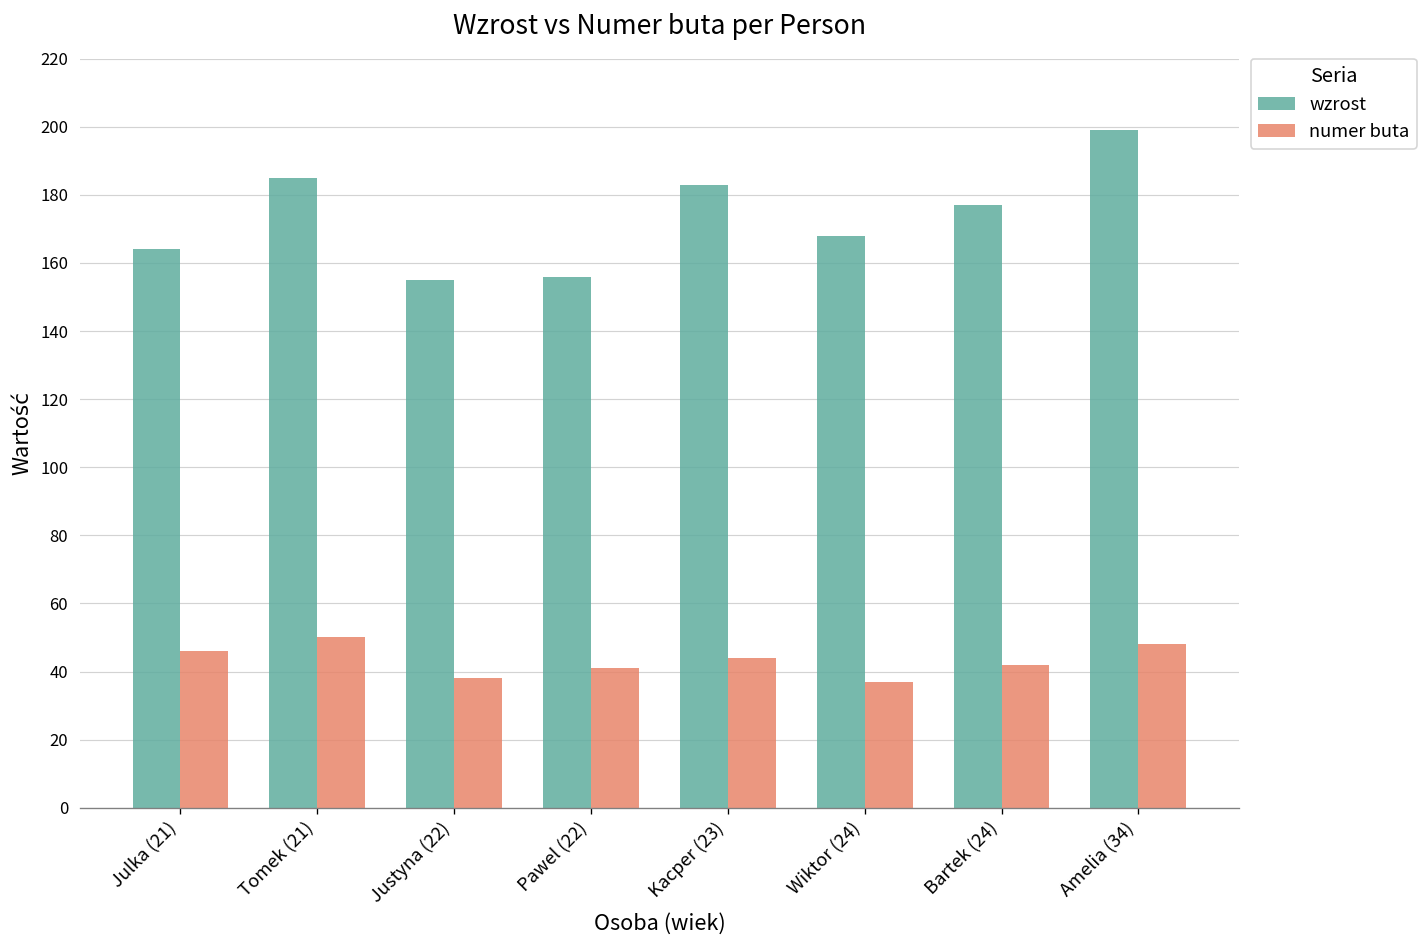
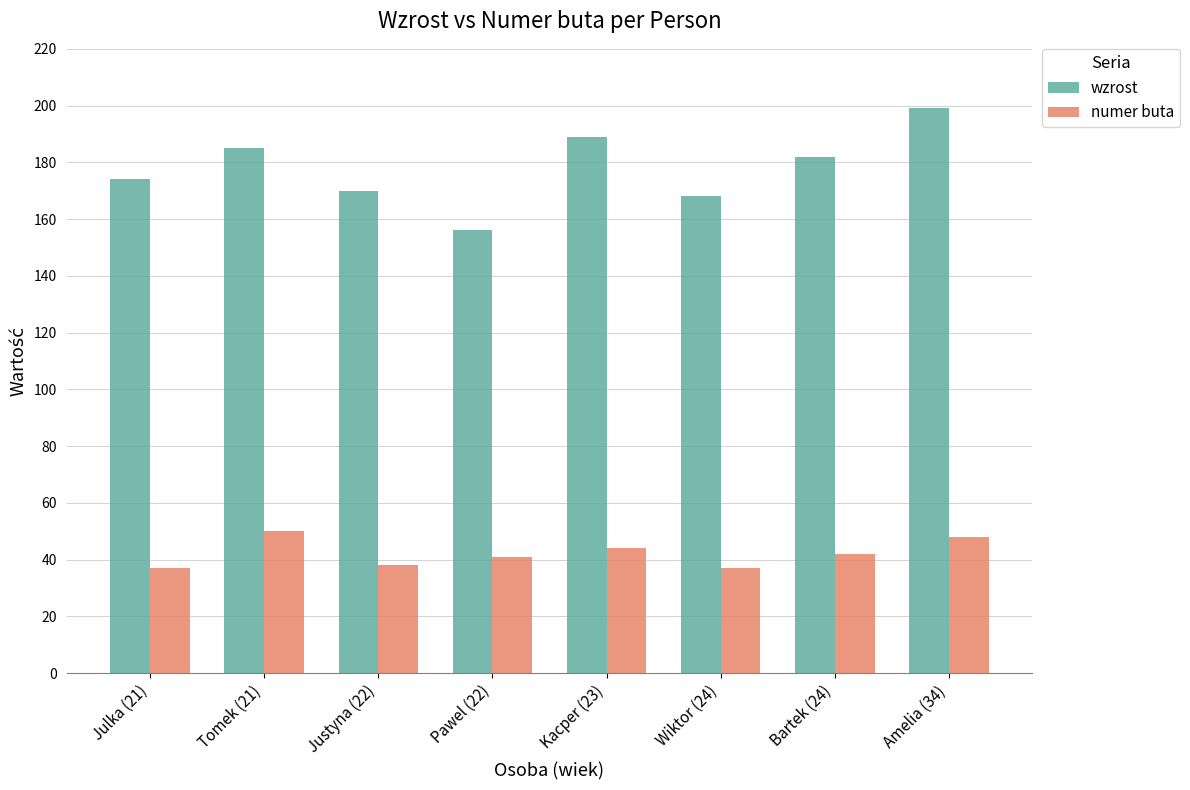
wzrost, Julka (21): 164 -> 174
numer buta, Julka (21): 46 -> 37
wzrost, Justyna (22): 155 -> 170
wzrost, Kacper (23): 183 -> 189
wzrost, Bartek (24): 177 -> 182
